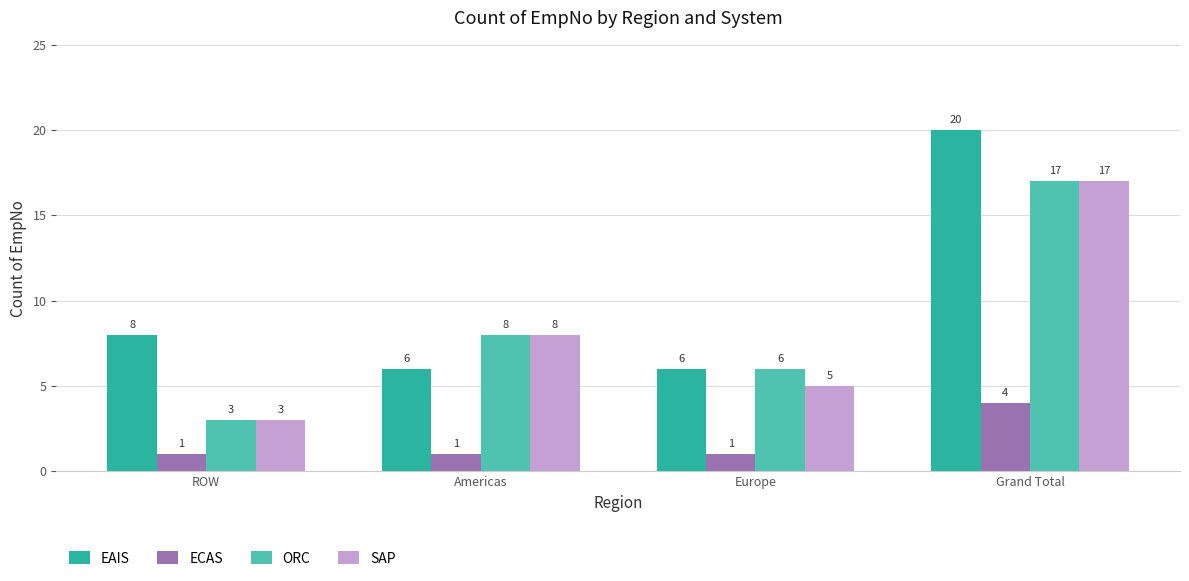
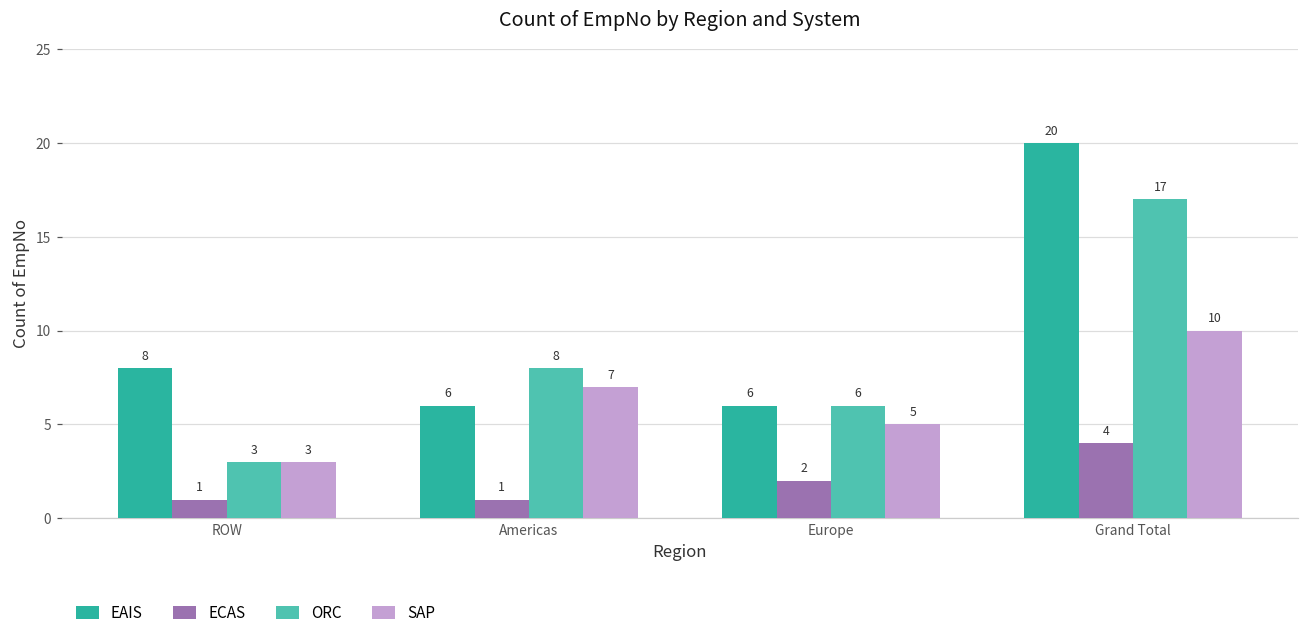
SAP, Americas: 8 -> 7
ECAS, Europe: 1 -> 2
SAP, Grand Total: 17 -> 10
